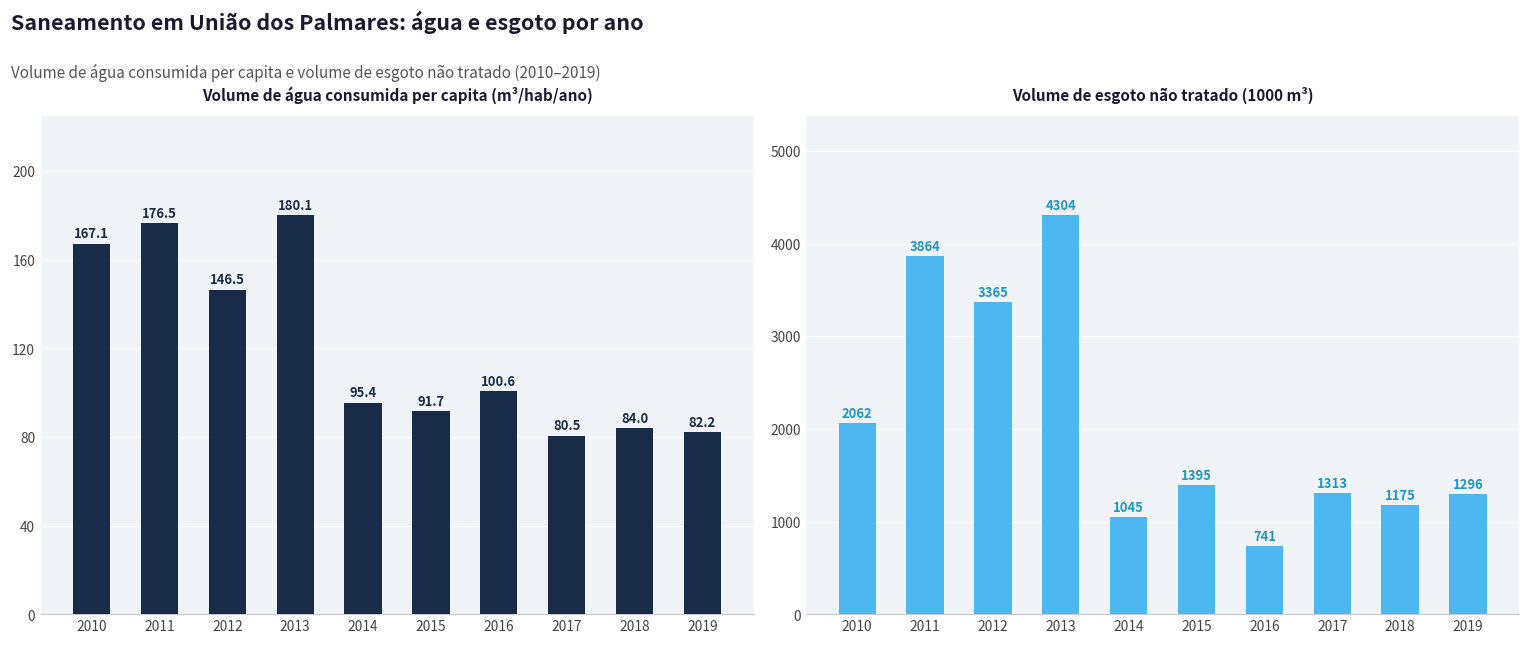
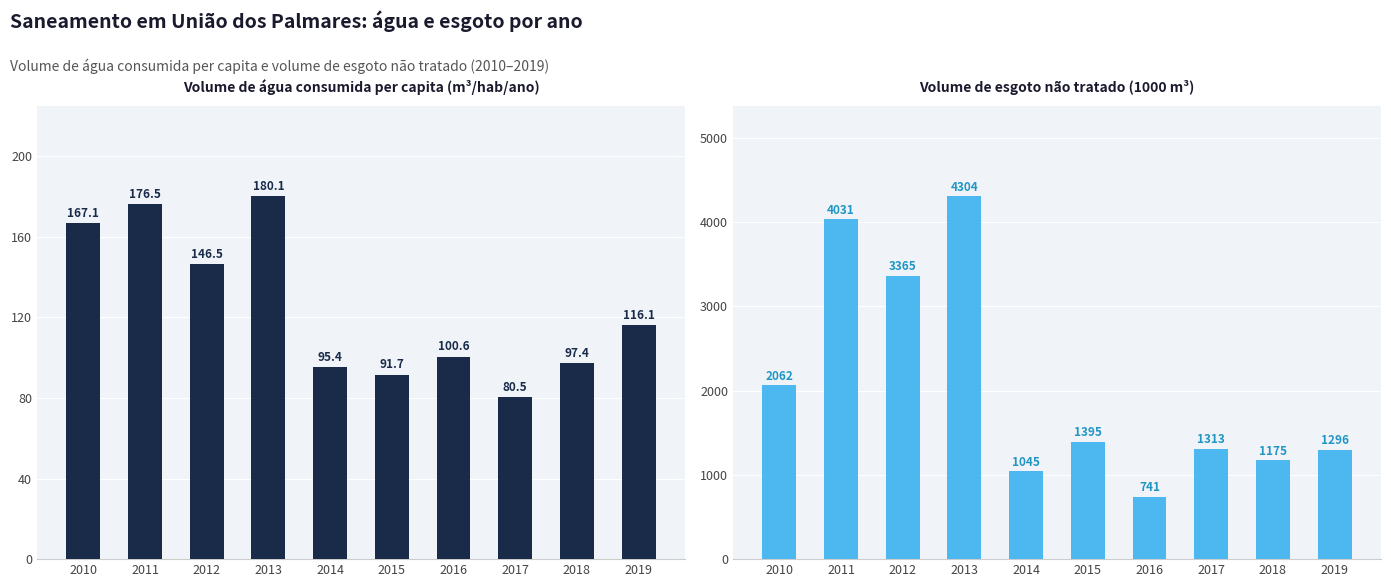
Volume de água consumida per capita (m³/hab/ano), 2018: 84.0 -> 97.4
Volume de água consumida per capita (m³/hab/ano), 2019: 82.2 -> 116.1
Volume de esgoto não tratado (1000 m³), 2011: 3864 -> 4031
